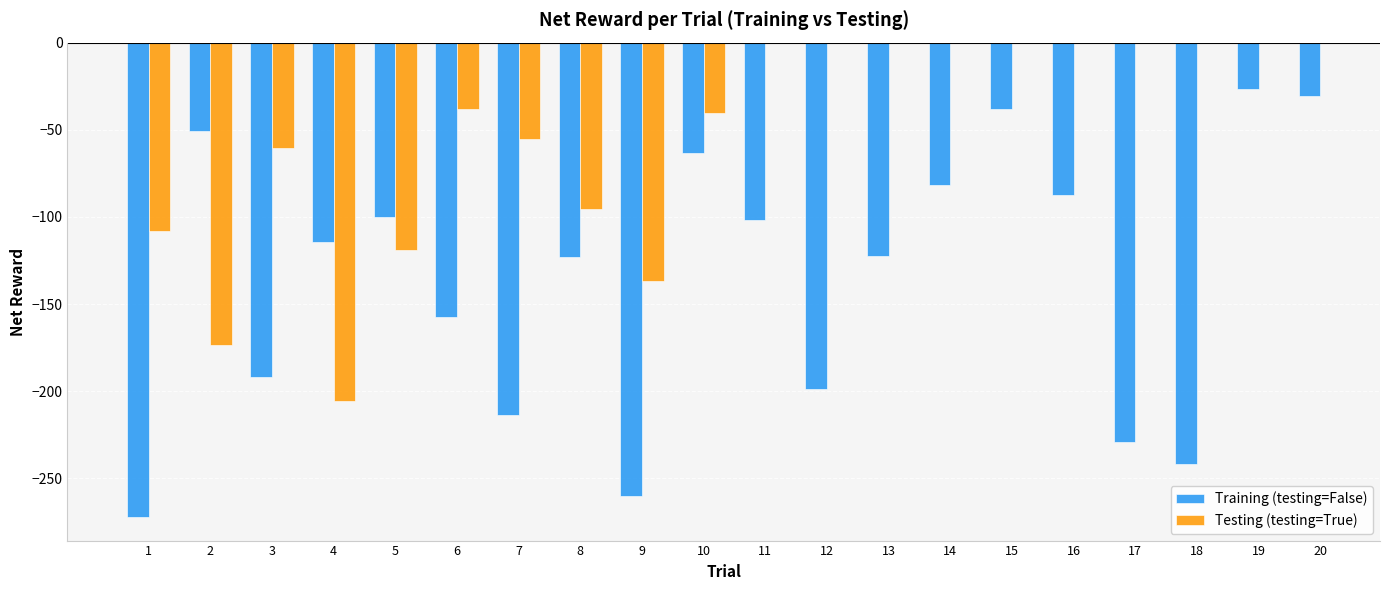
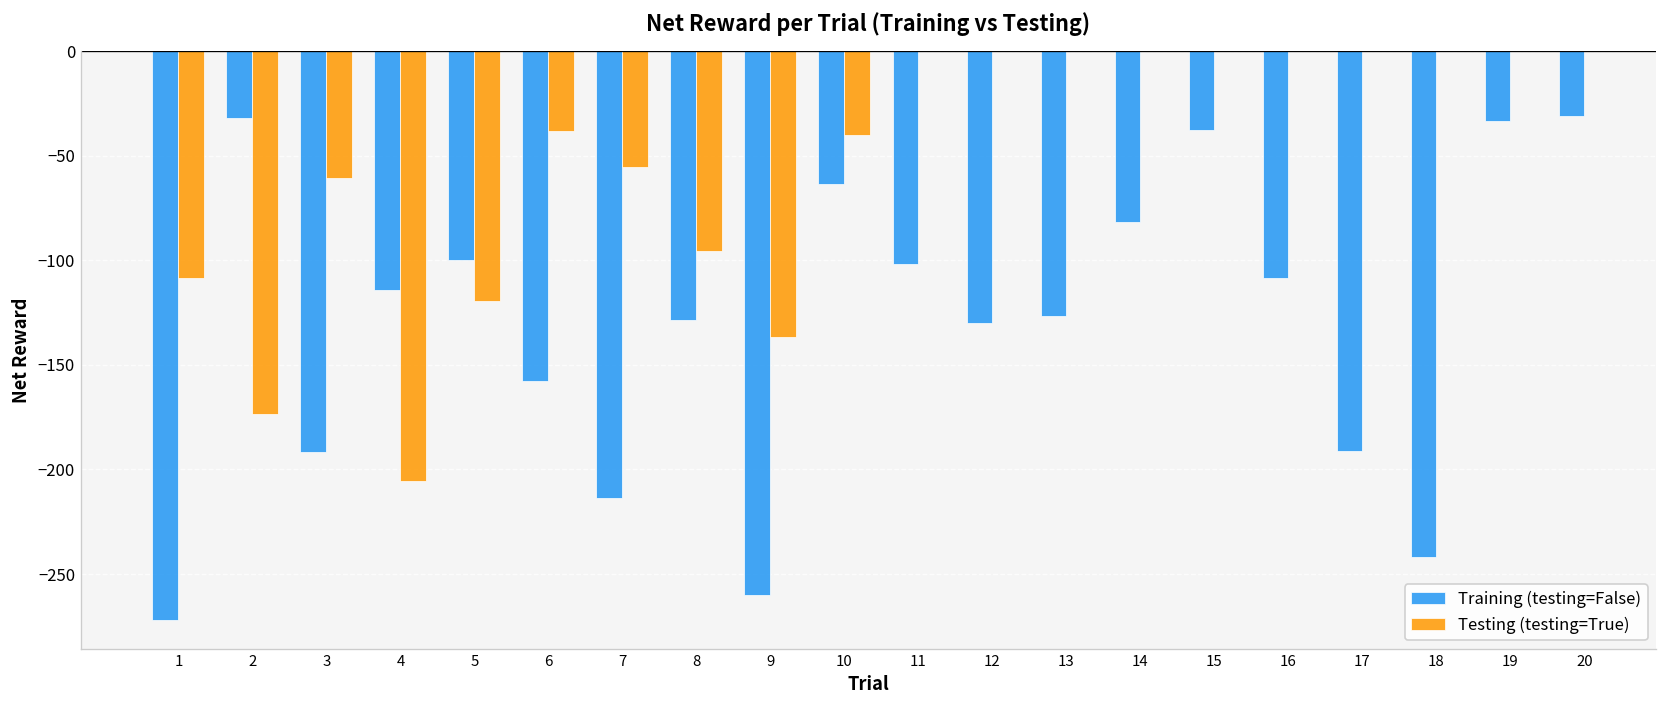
Training (testing=False), 2: -50 -> -32
Training (testing=False), 8: -123 -> -129
Training (testing=False), 12: -199 -> -130
Training (testing=False), 13: -122 -> -127
Training (testing=False), 16: -88 -> -108
Training (testing=False), 17: -229 -> -191
Training (testing=False), 19: -26 -> -34
